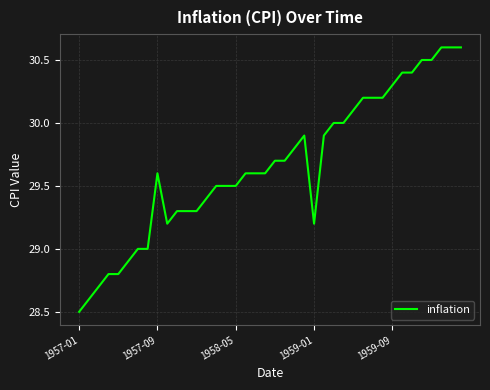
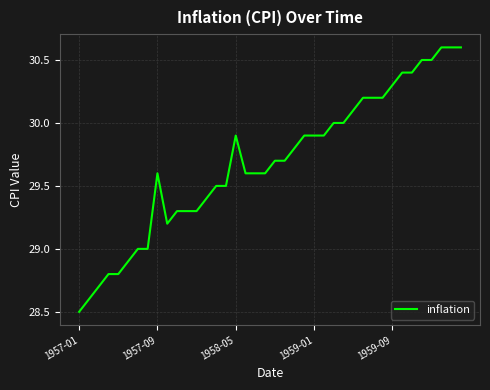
1958-05: 29.5 -> 29.9
1959-01: 29.2 -> 29.9
